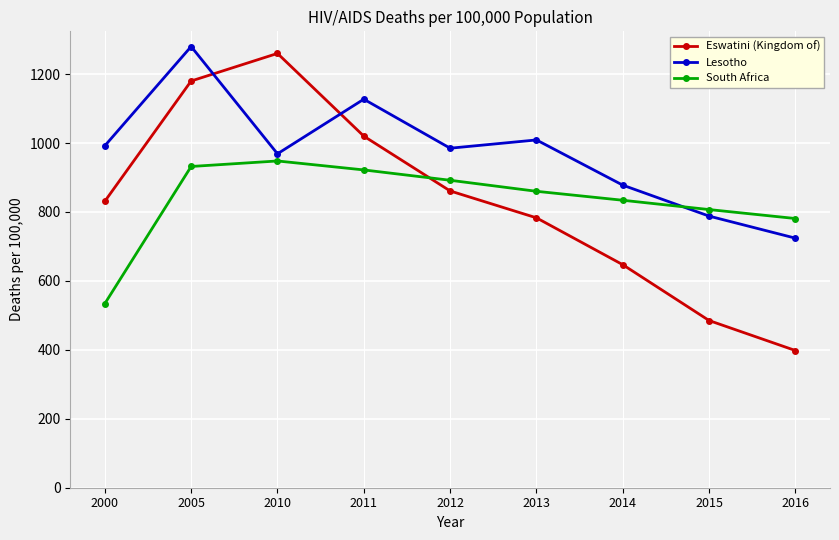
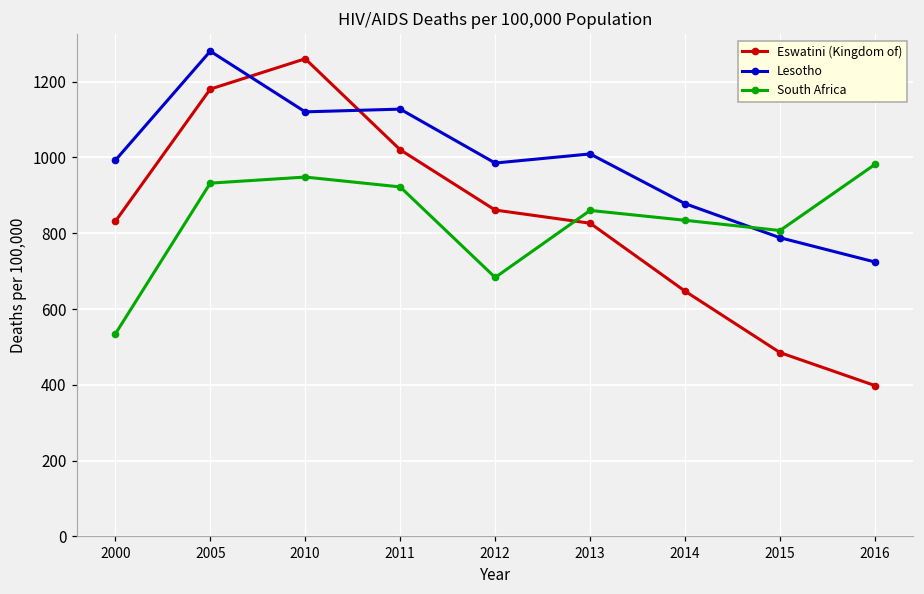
Lesotho, 2010: 970 -> 1120
South Africa, 2012: 890 -> 680
Eswatini (Kingdom of), 2013: 780 -> 830
South Africa, 2016: 780 -> 980
